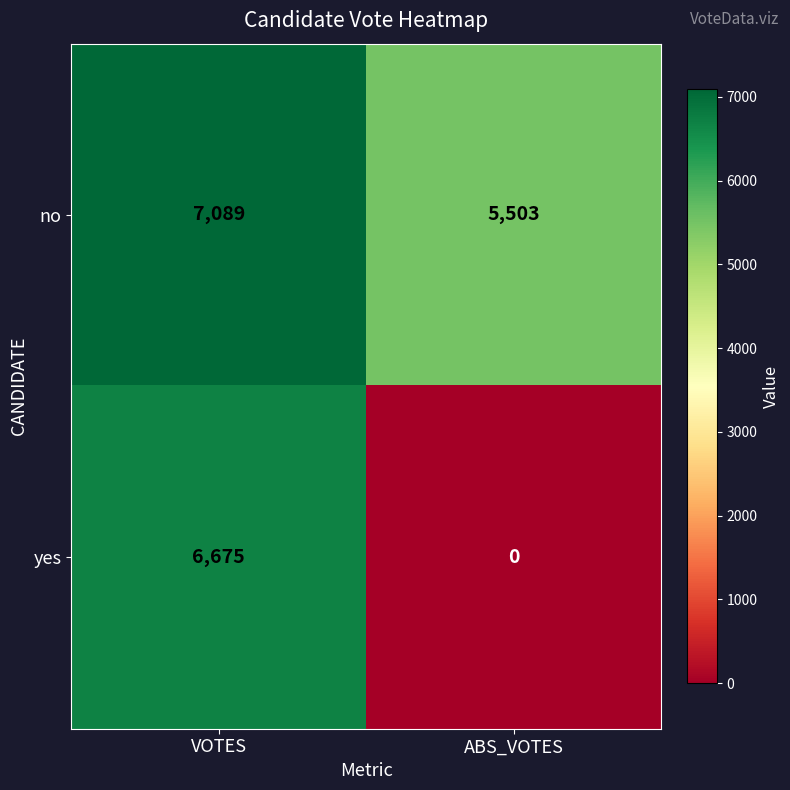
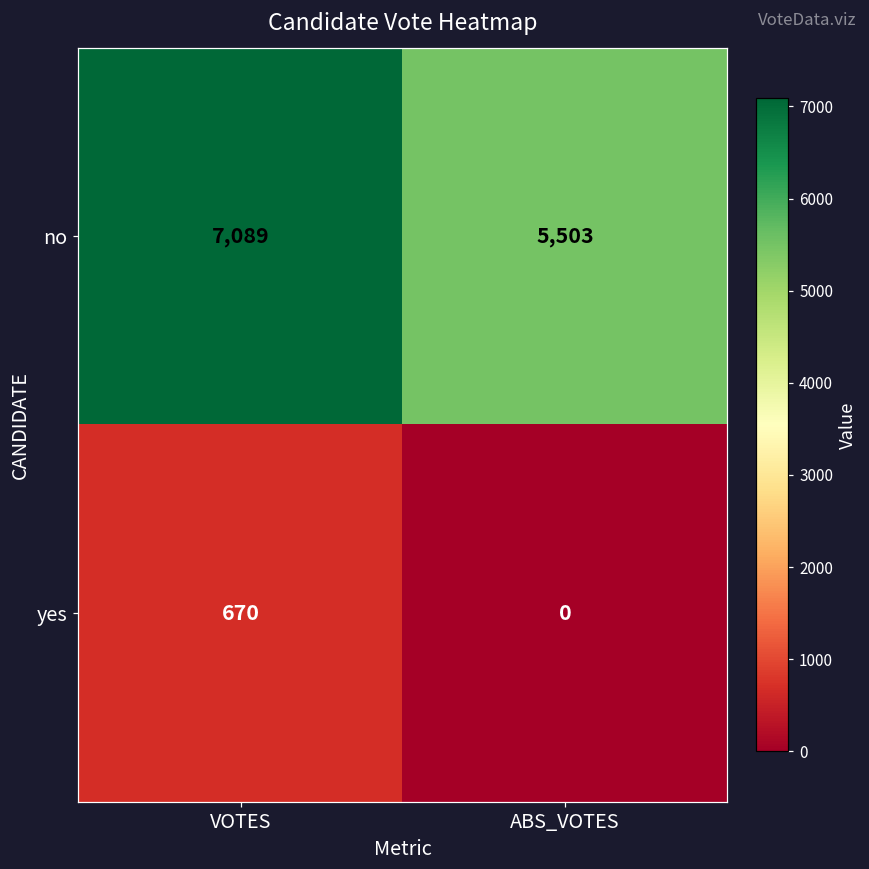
yes, VOTES: 6,675 -> 670
